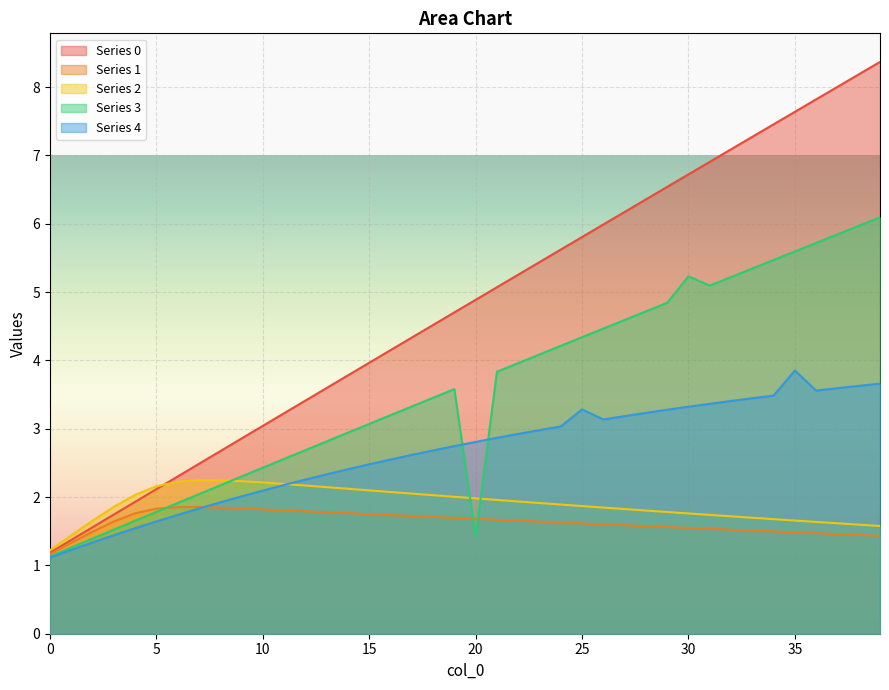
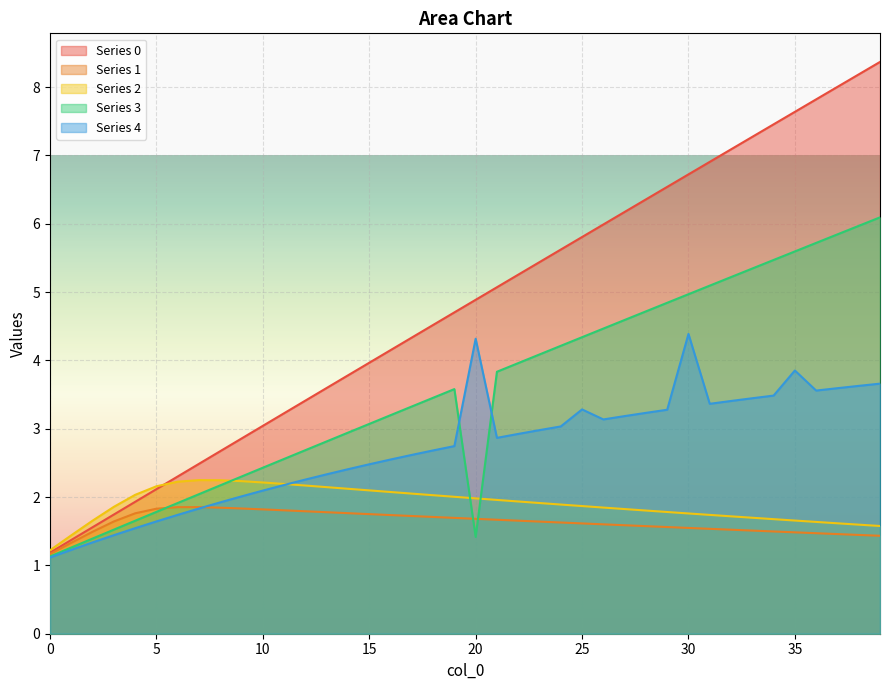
Series 4, 20: 2.8 -> 4.3
Series 3, 30: 5.2 -> 5.0
Series 4, 30: 3.3 -> 4.4
